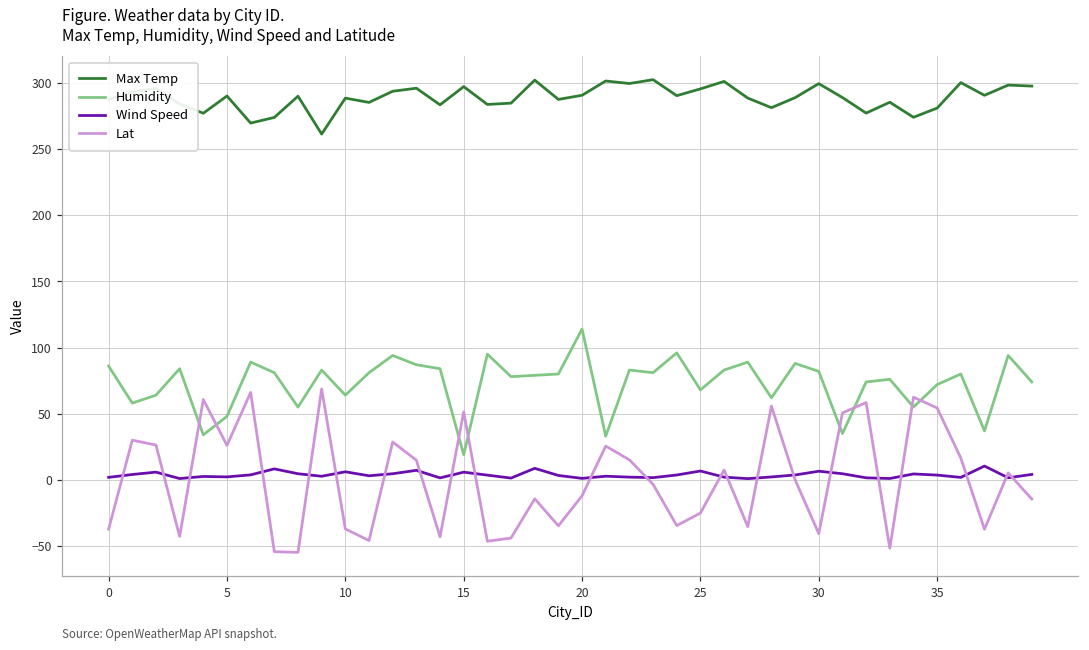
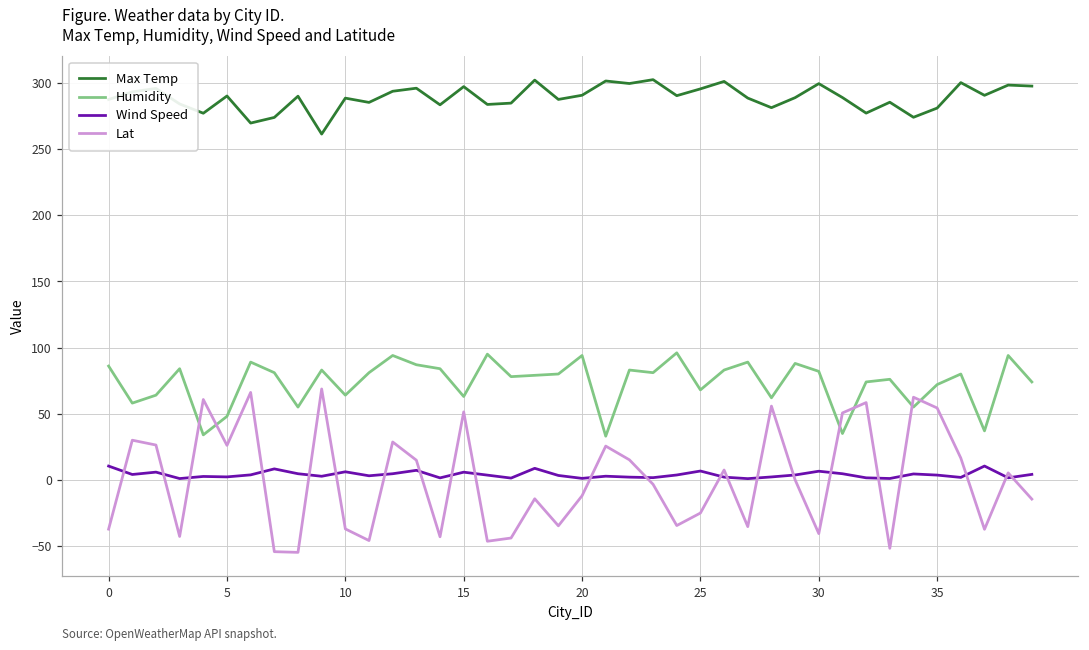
Wind Speed, 0: 2 -> 10
Humidity, 15: 19 -> 63
Humidity, 20: 114 -> 94
